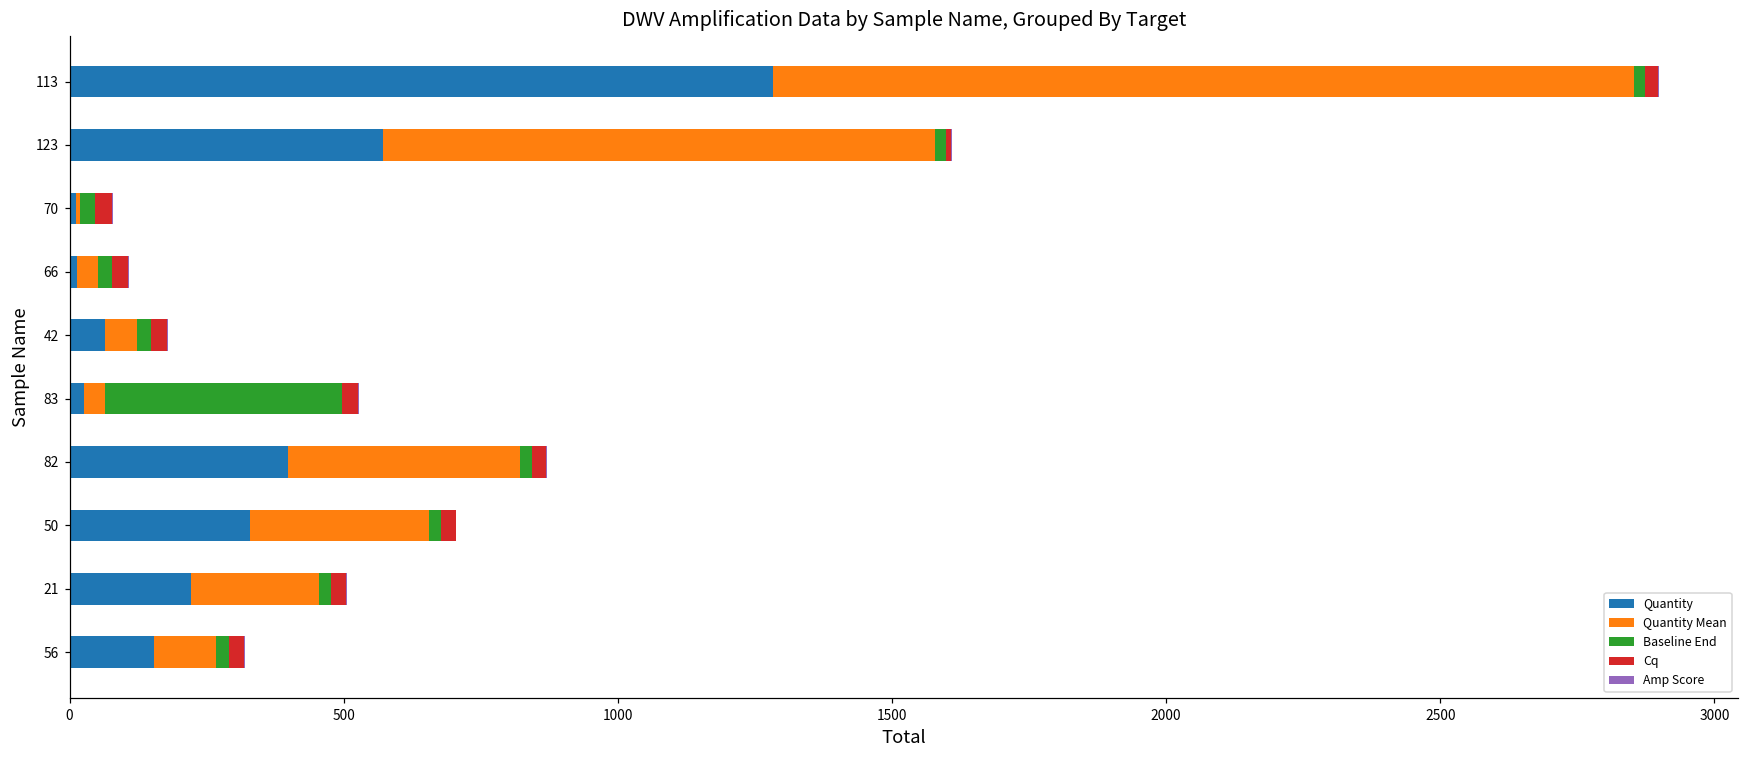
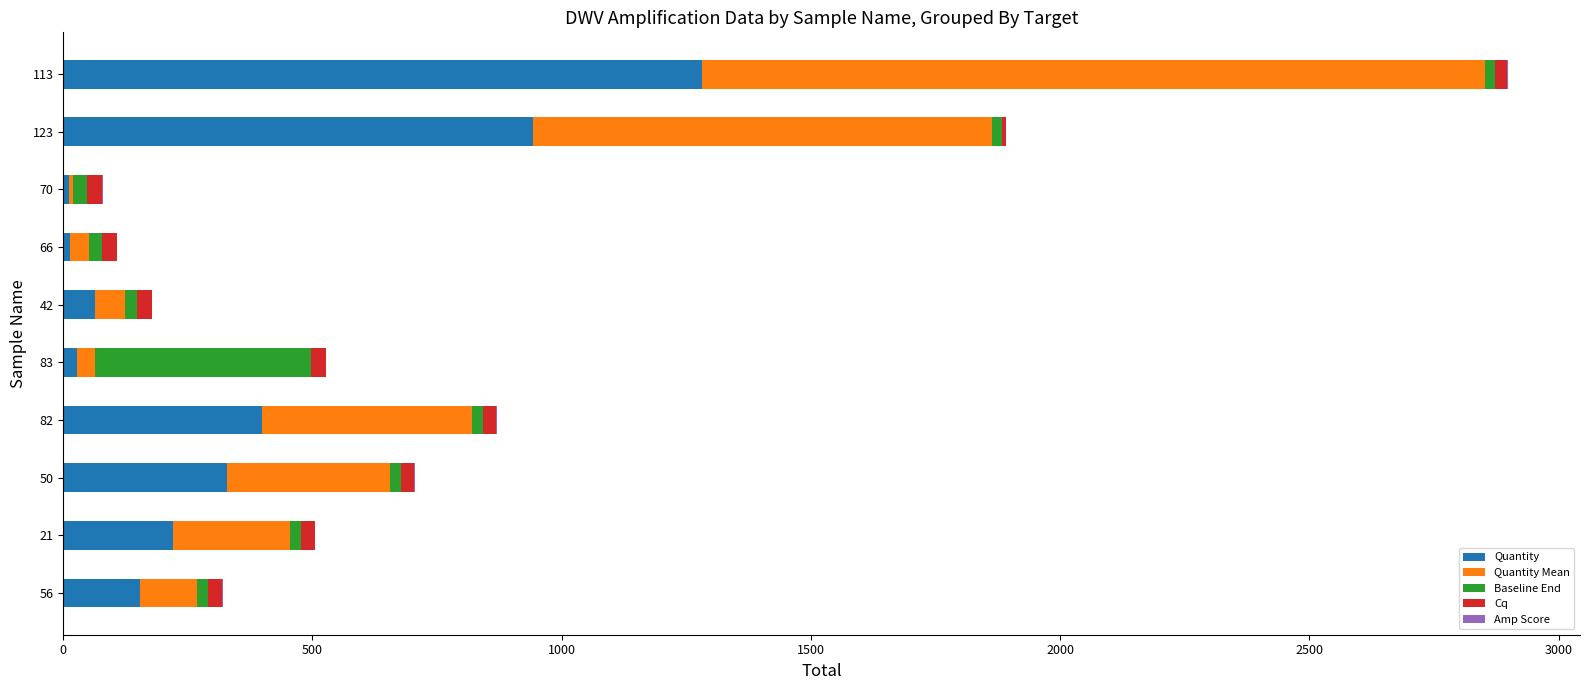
Quantity, 123: 570 -> 940
Quantity Mean, 123: 1010 -> 920
